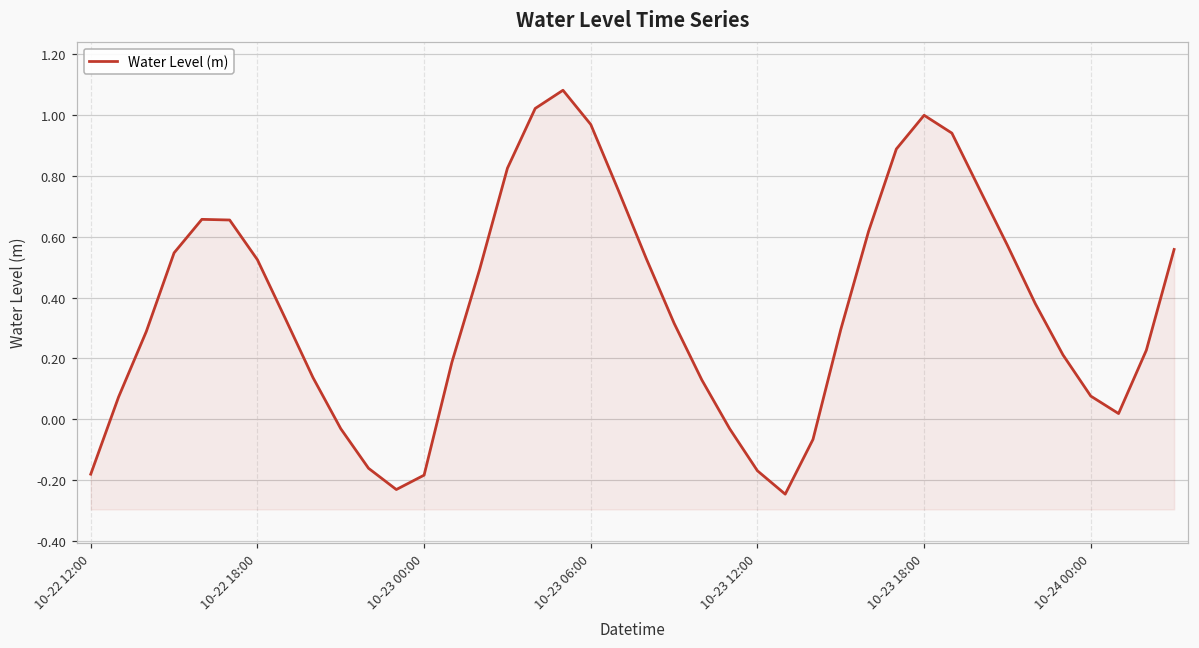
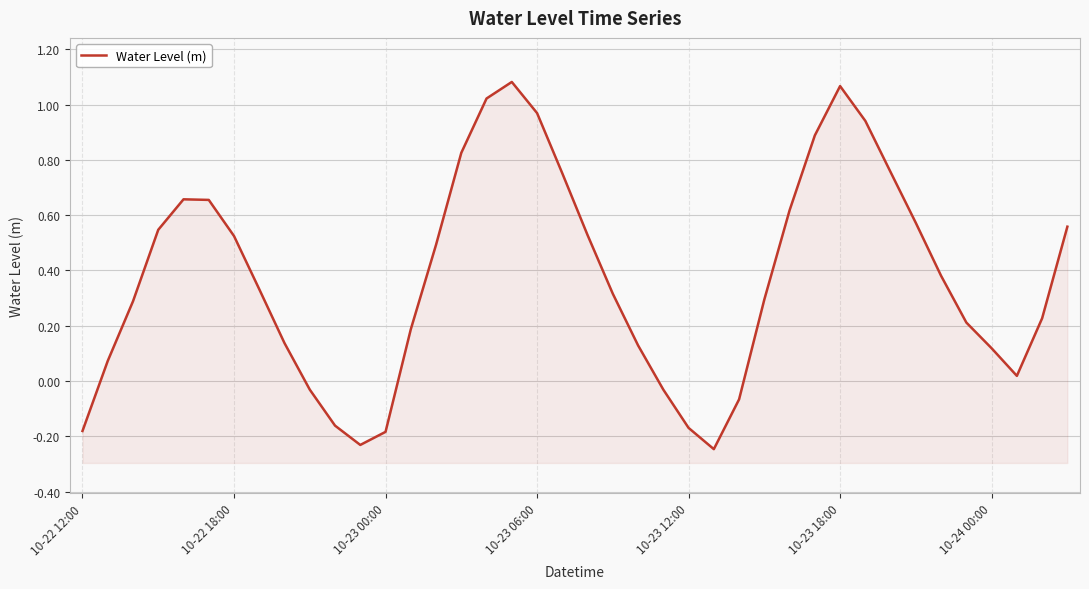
10-23 18:00: 1.00 -> 1.07
10-24 00:00: 0.08 -> 0.12
